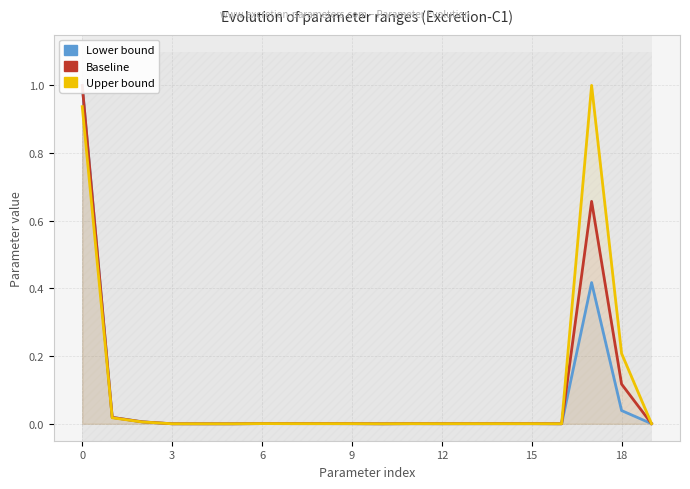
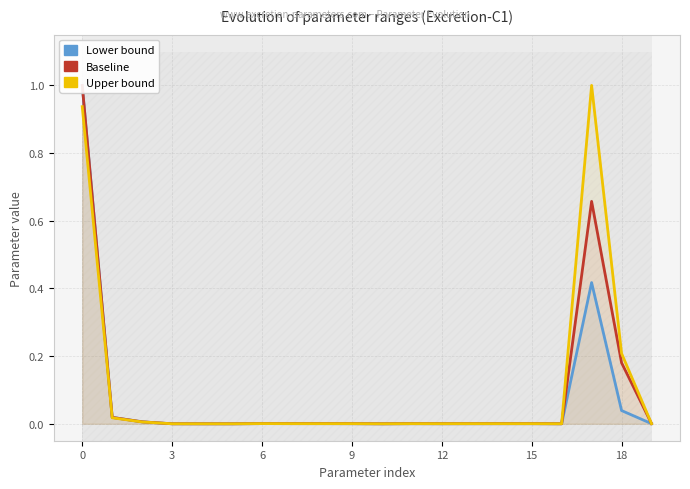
Baseline, 18: 0.12 -> 0.18
